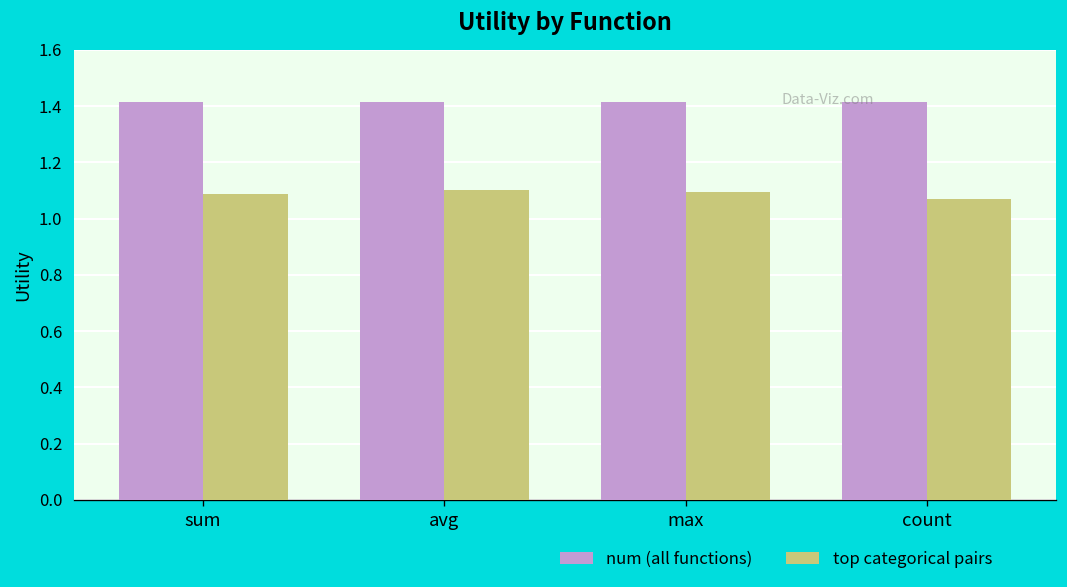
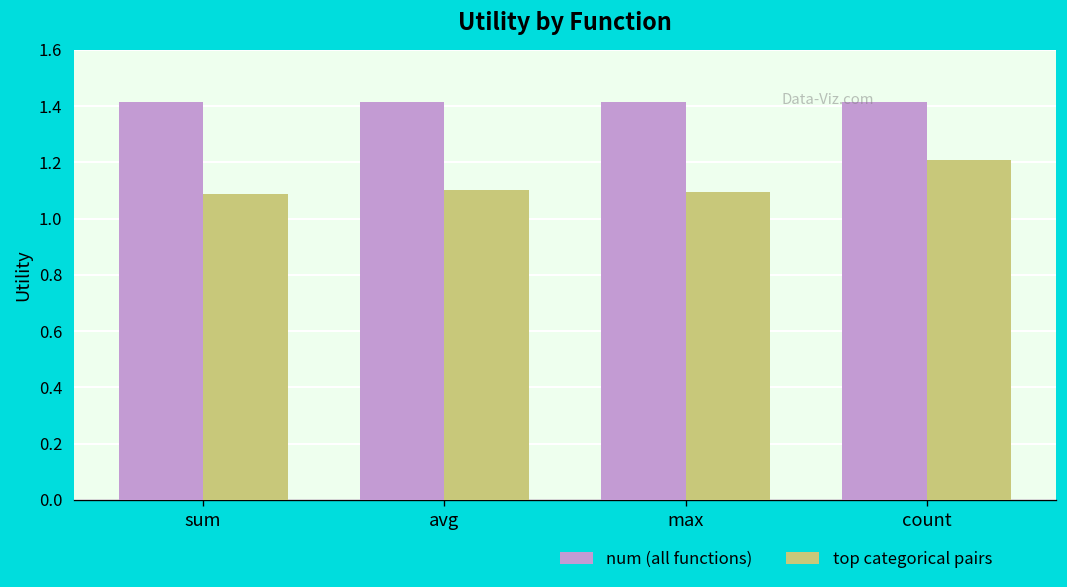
top categorical pairs, count: 1.07 -> 1.21
